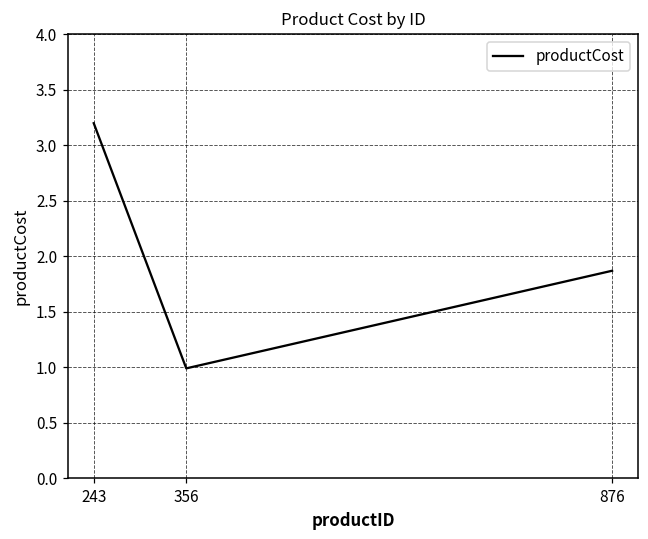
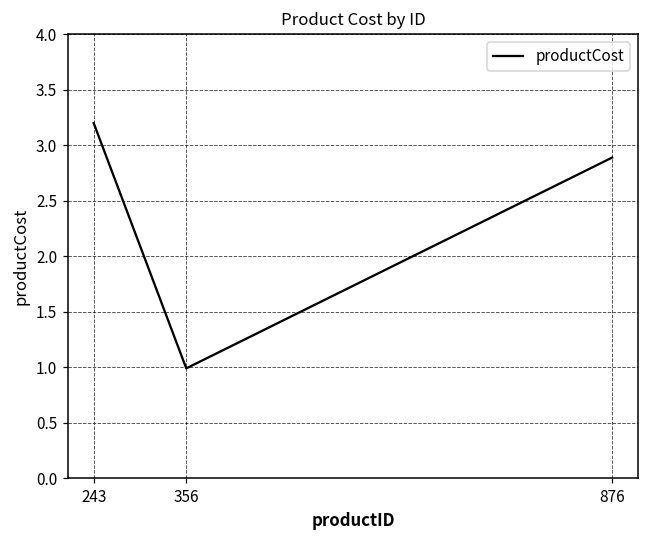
876: 1.87 -> 2.89
